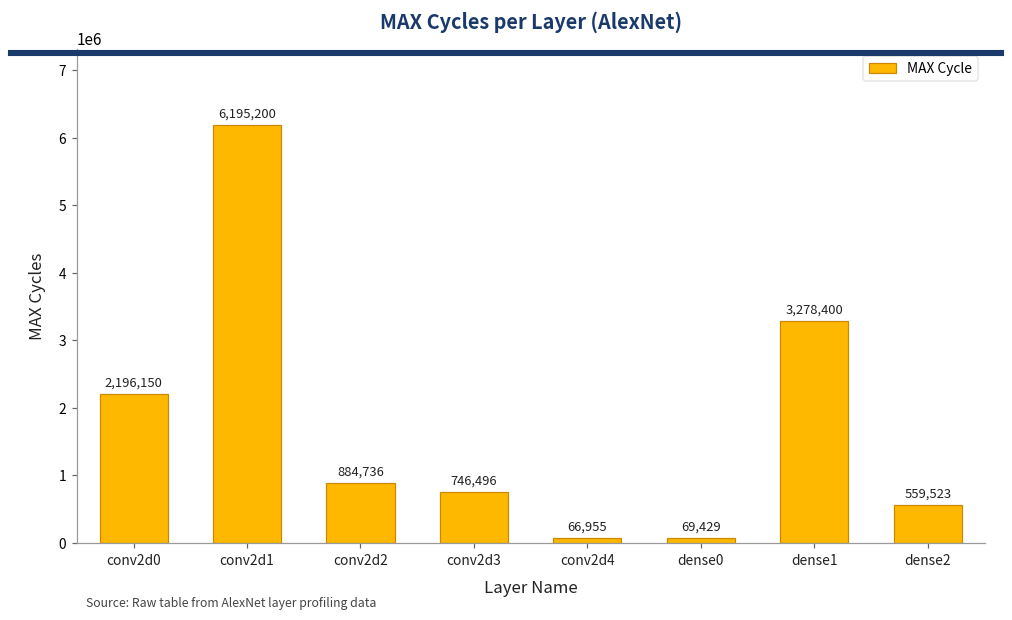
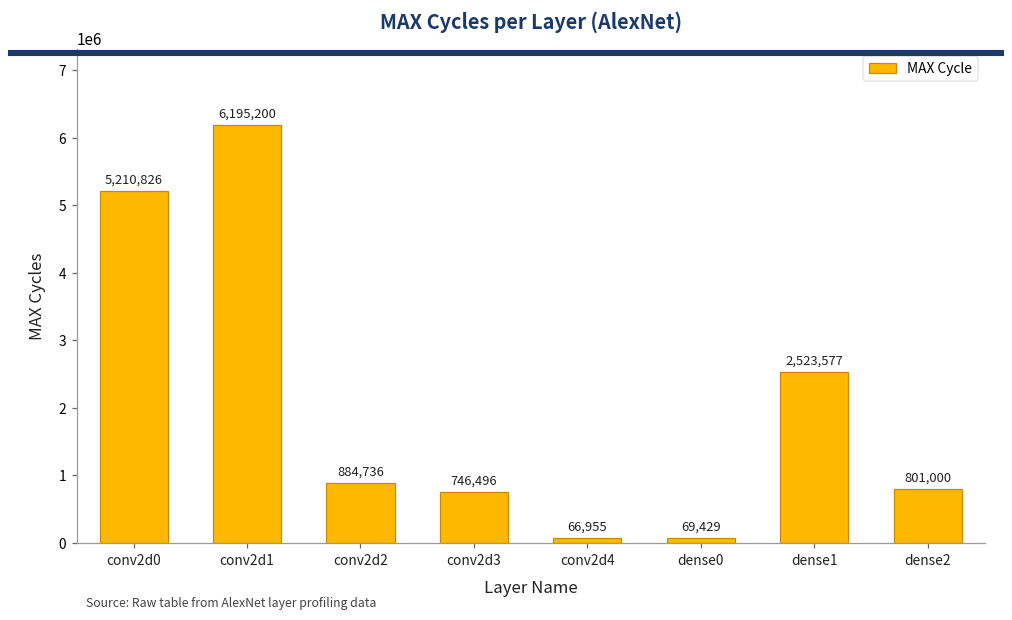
conv2d0: 2,196,150 -> 5,210,826
dense1: 3,278,400 -> 2,523,577
dense2: 559,523 -> 801,000
